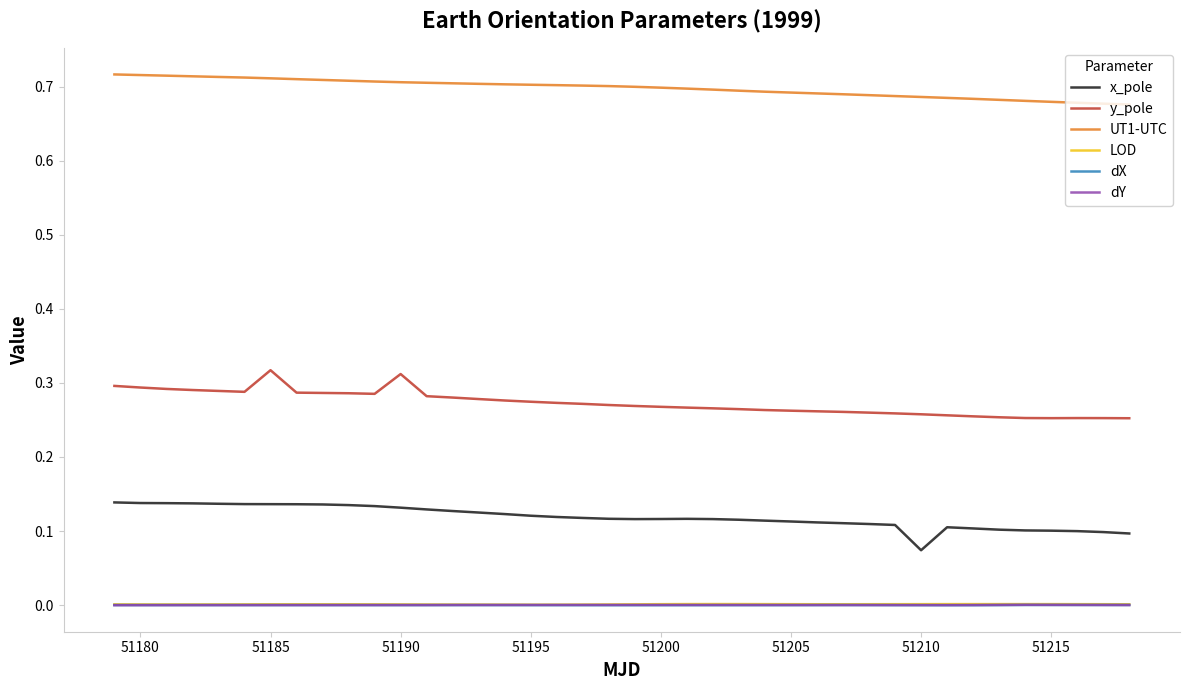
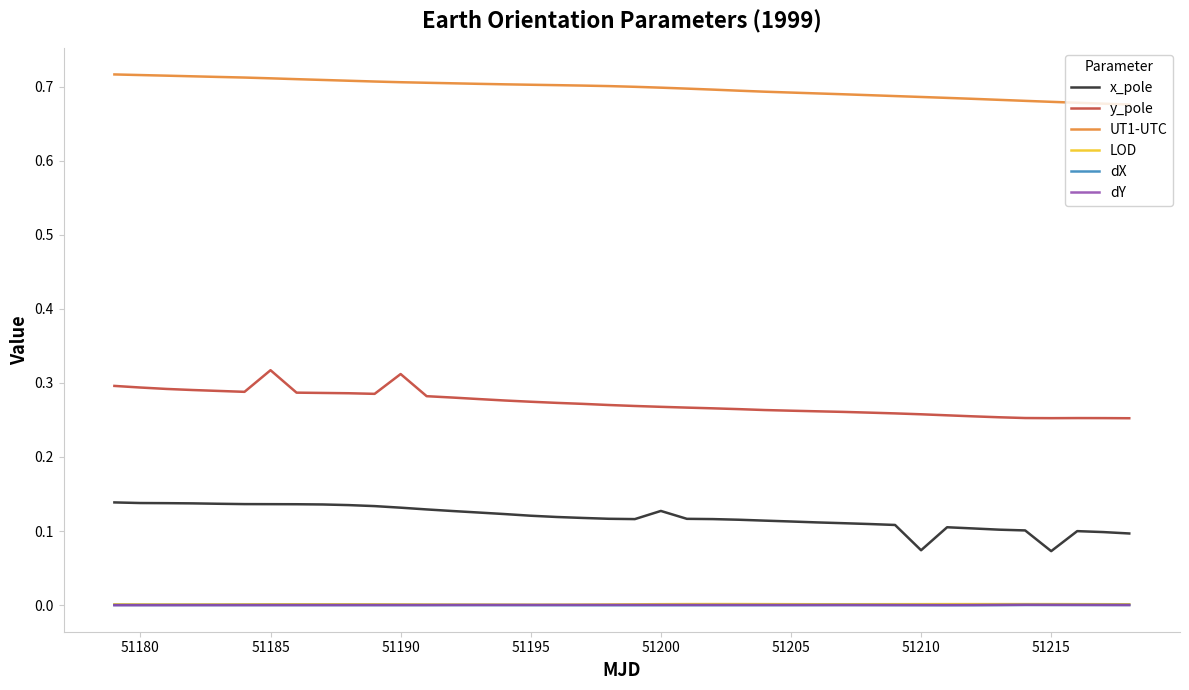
x_pole, 51200: 0.12 -> 0.13
x_pole, 51215: 0.10 -> 0.07
